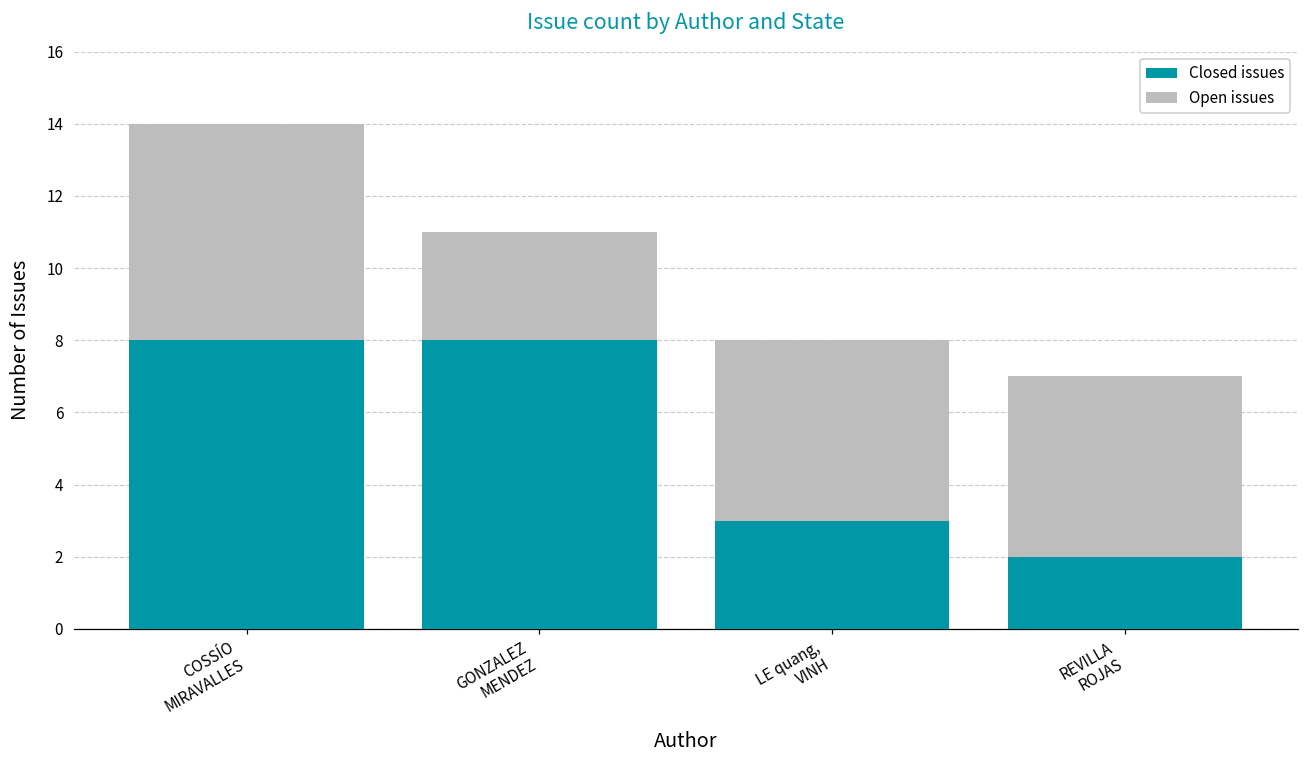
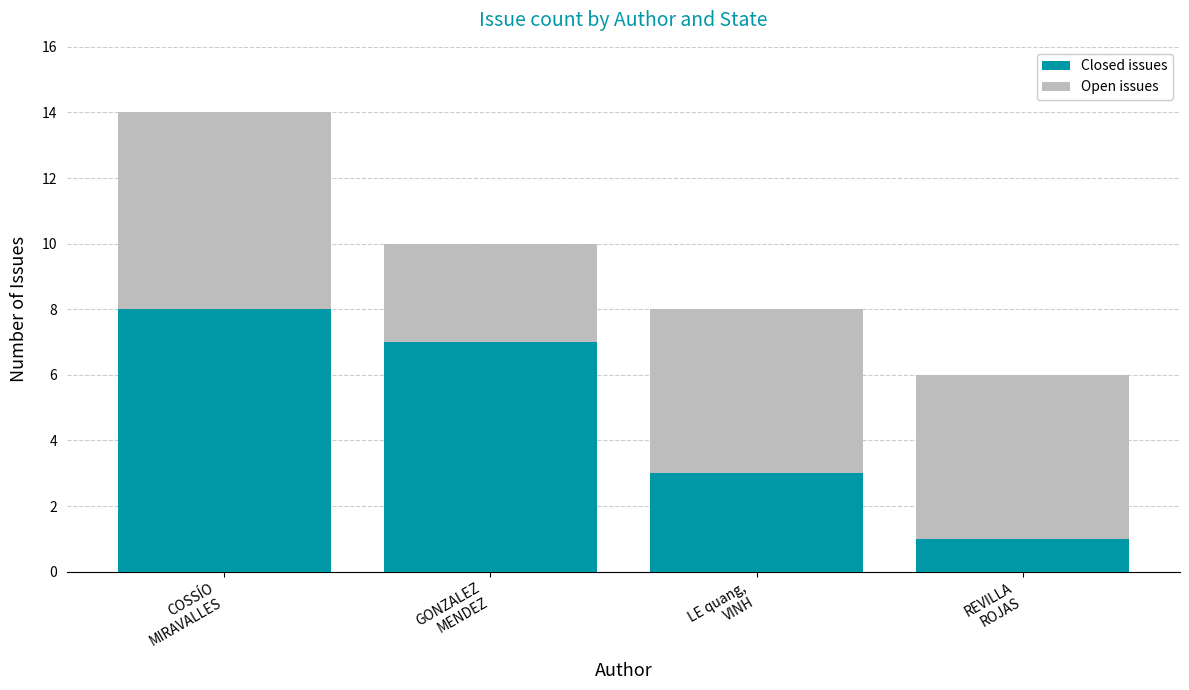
Closed issues, GONZALEZ MENDEZ: 8 -> 7
Closed issues, REVILLA ROJAS: 2 -> 1
